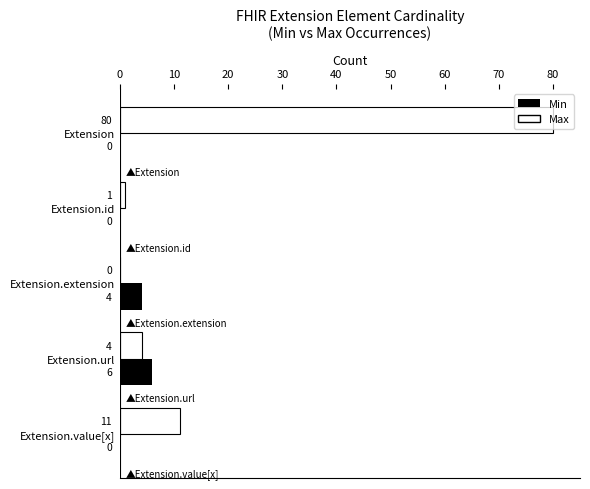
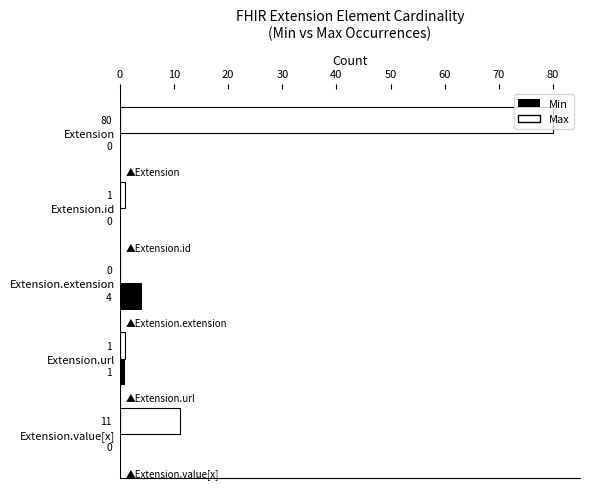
Max, Extension.url: 4 -> 1
Min, Extension.url: 6 -> 1
